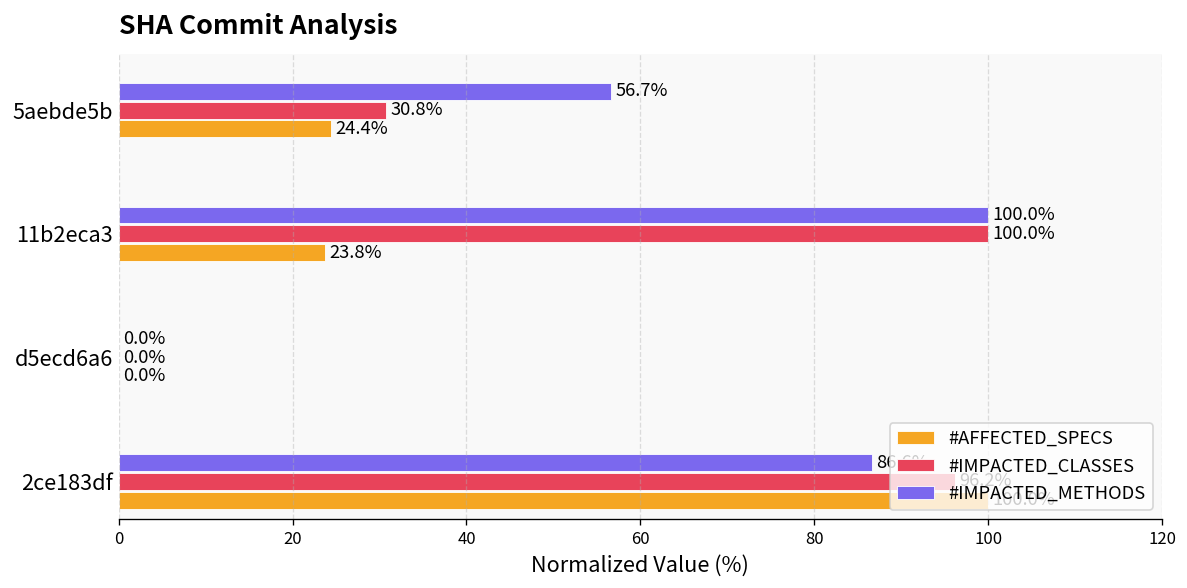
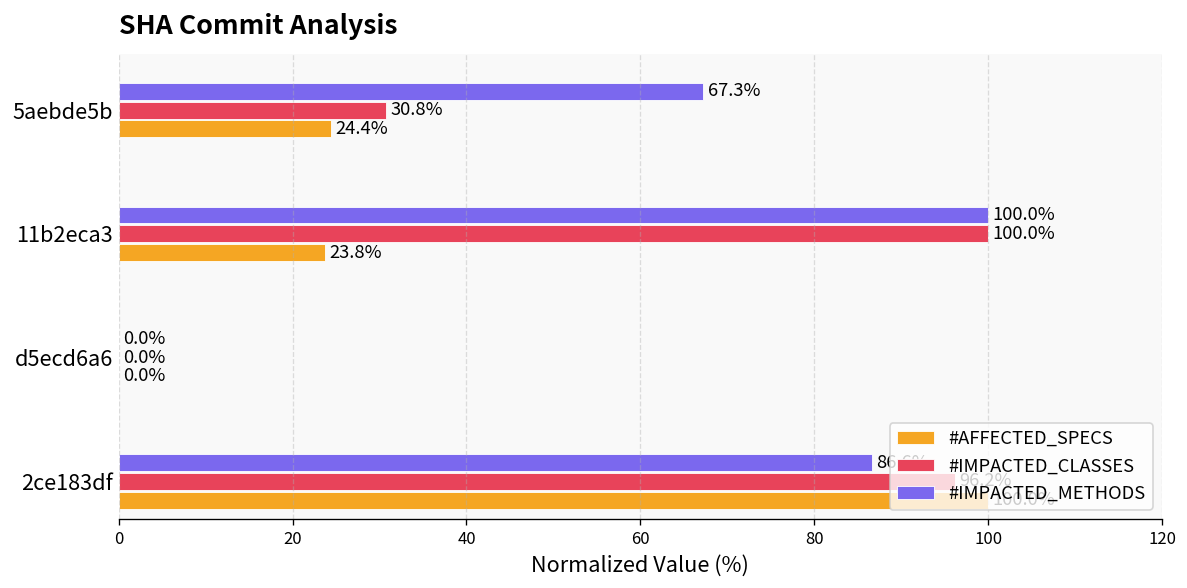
#IMPACTED_METHODS, 5aebde5b: 56.7% -> 67.3%
